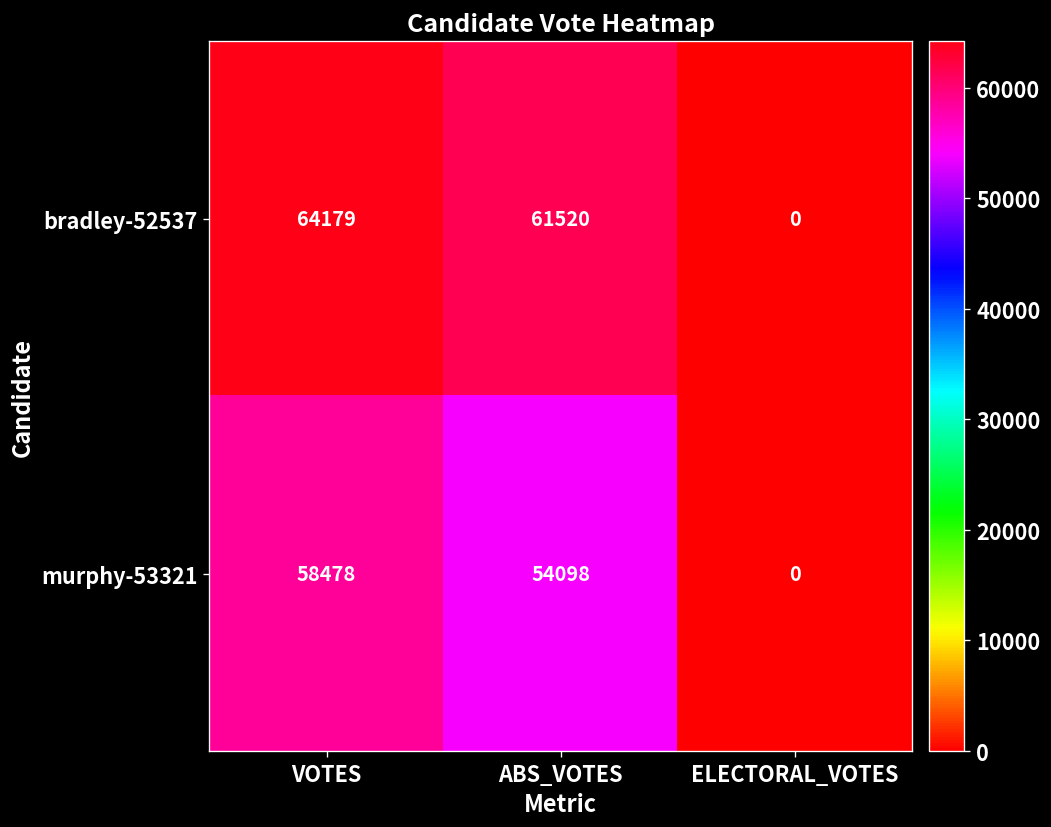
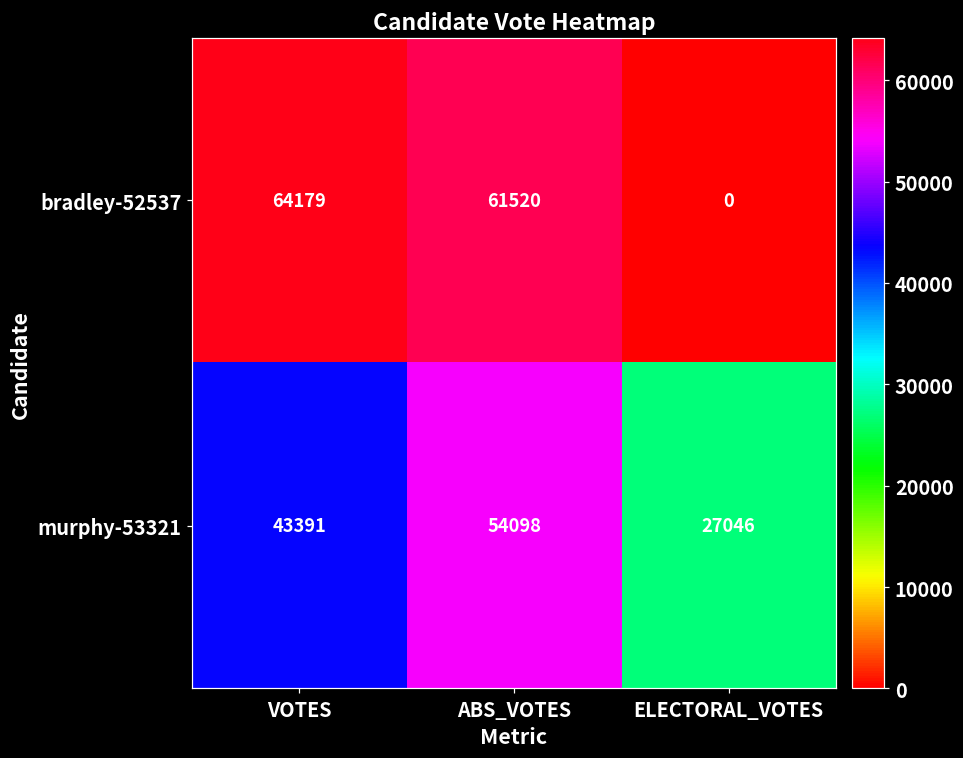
murphy-53321, VOTES: 58478 -> 43391
murphy-53321, ELECTORAL_VOTES: 0 -> 27046
